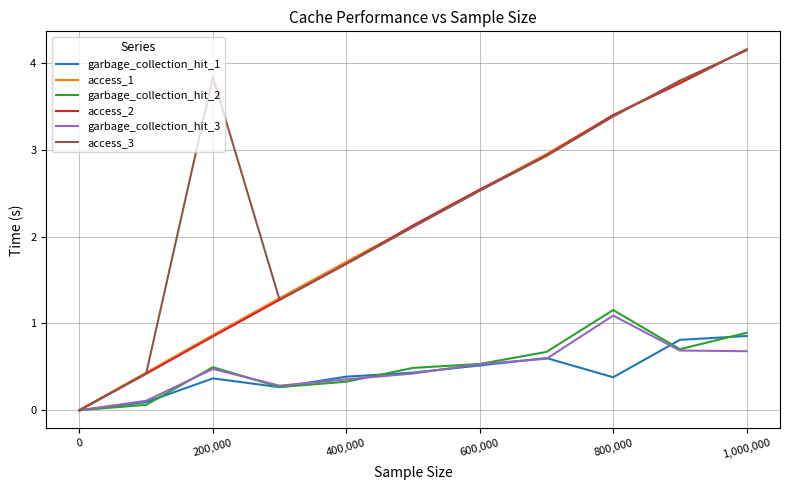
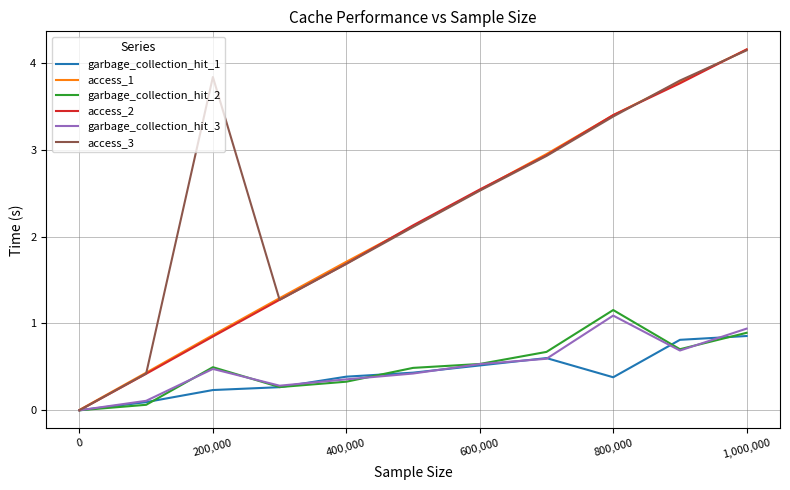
garbage_collection_hit_1, 200,000: 0.4 -> 0.2
garbage_collection_hit_3, 1,000,000: 0.7 -> 0.9
